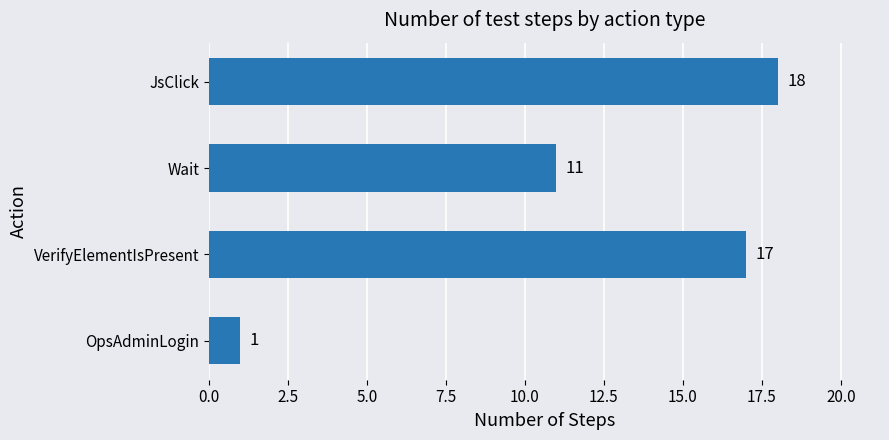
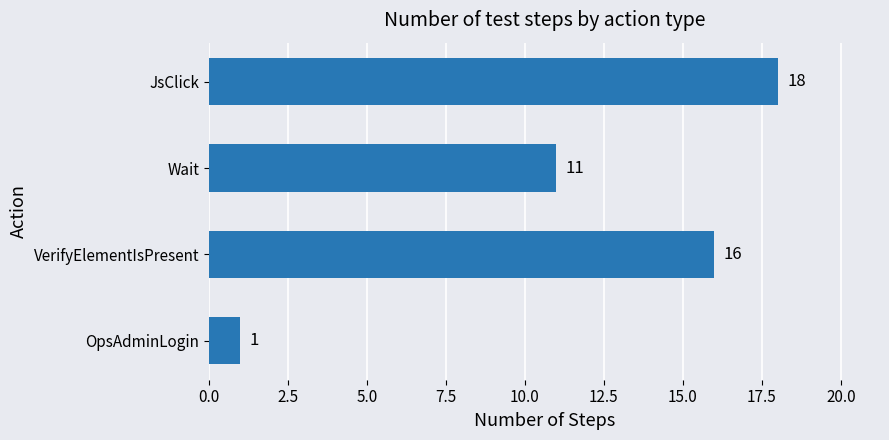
VerifyElementIsPresent: 17 -> 16
